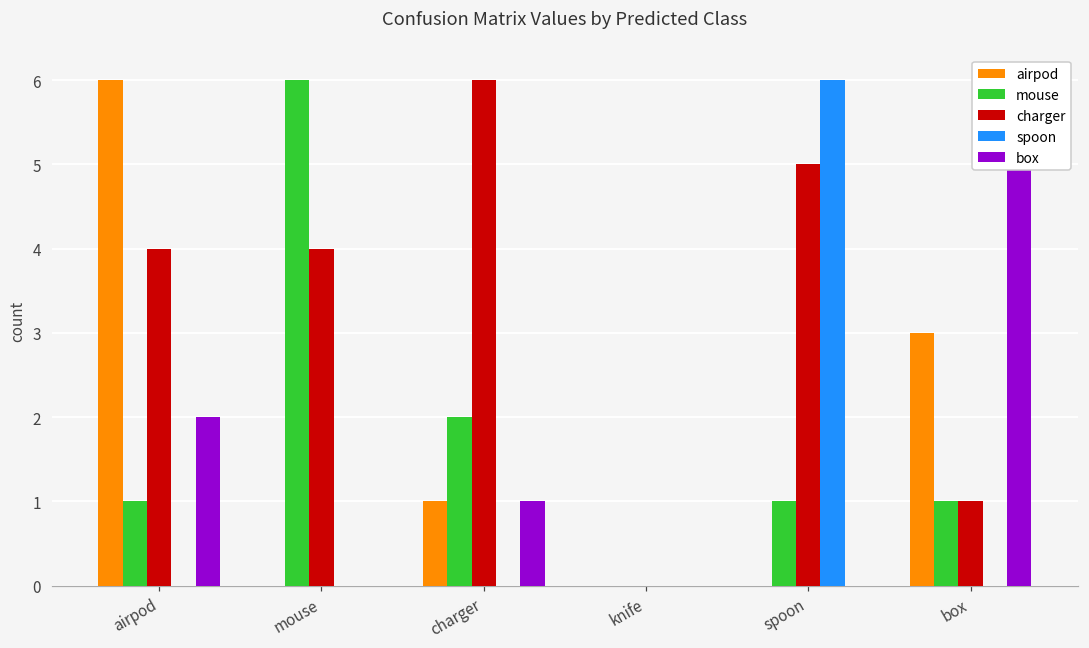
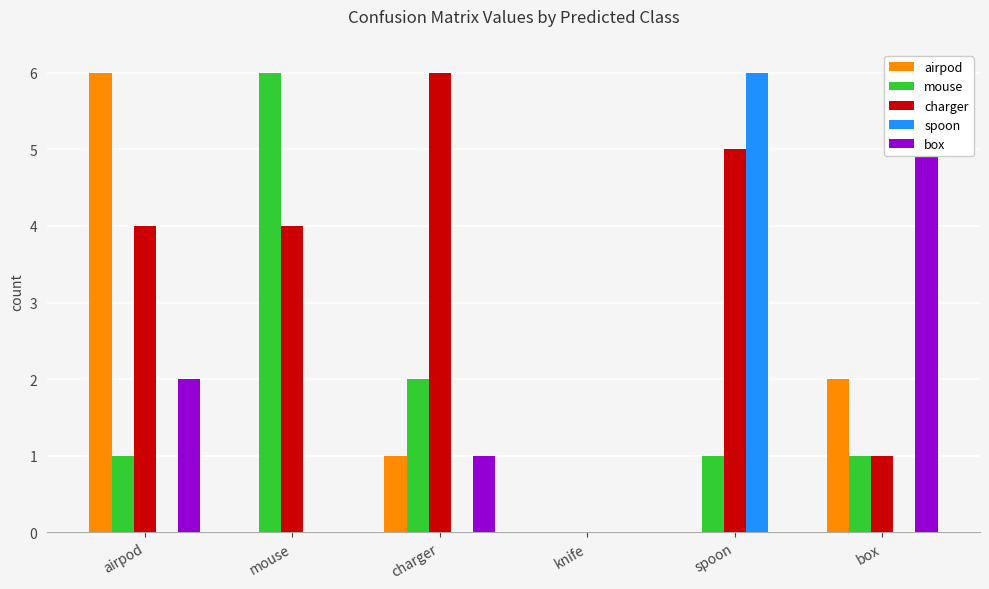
airpod, box: 3 -> 2
